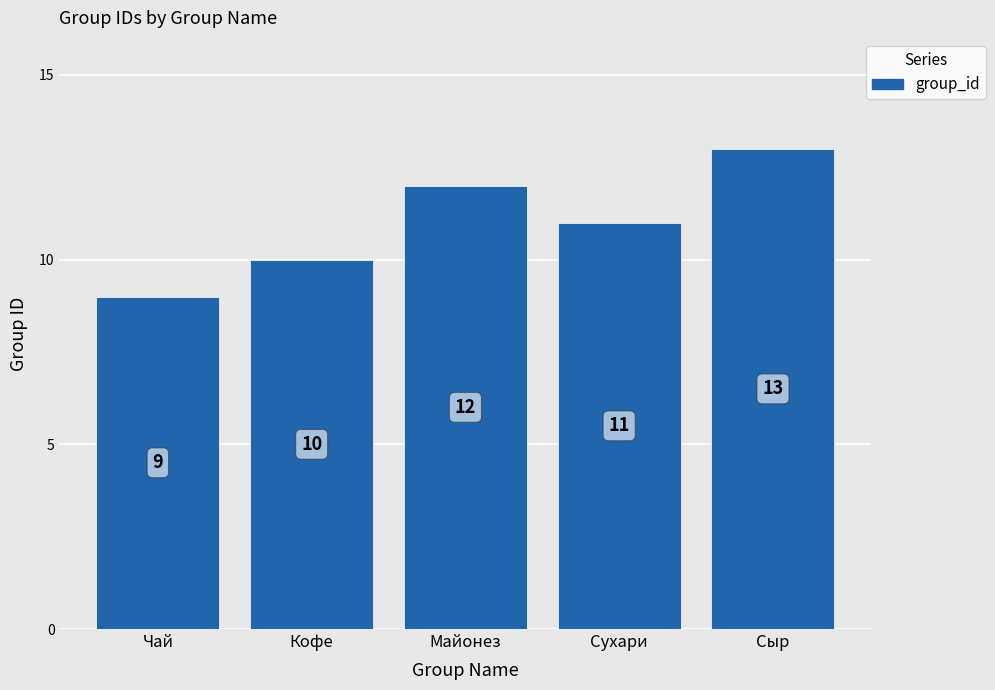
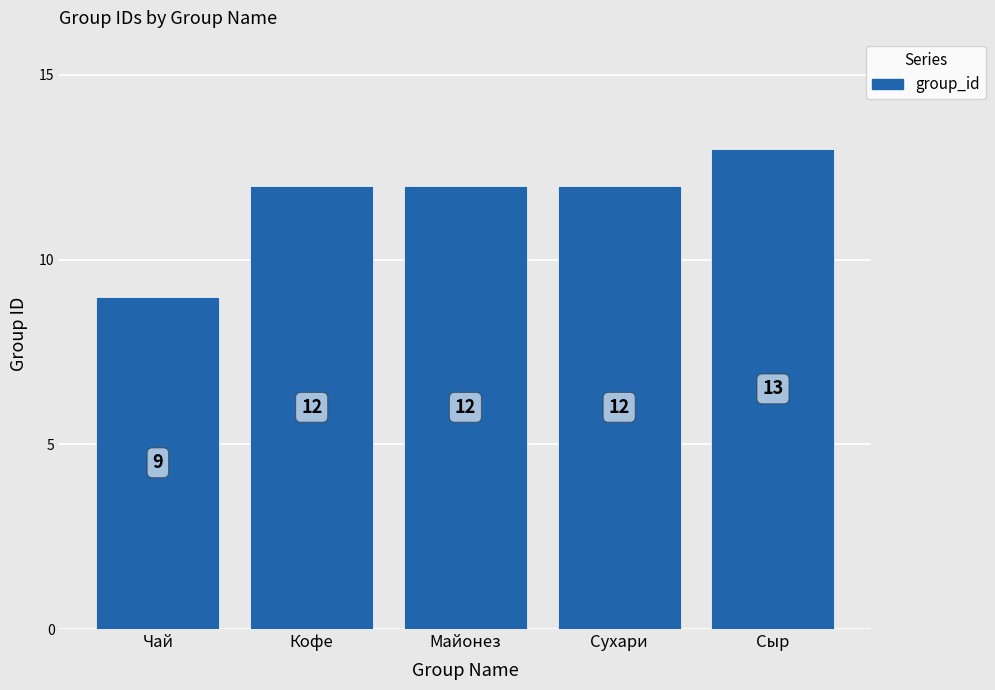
Кофе: 10 -> 12
Сухари: 11 -> 12
